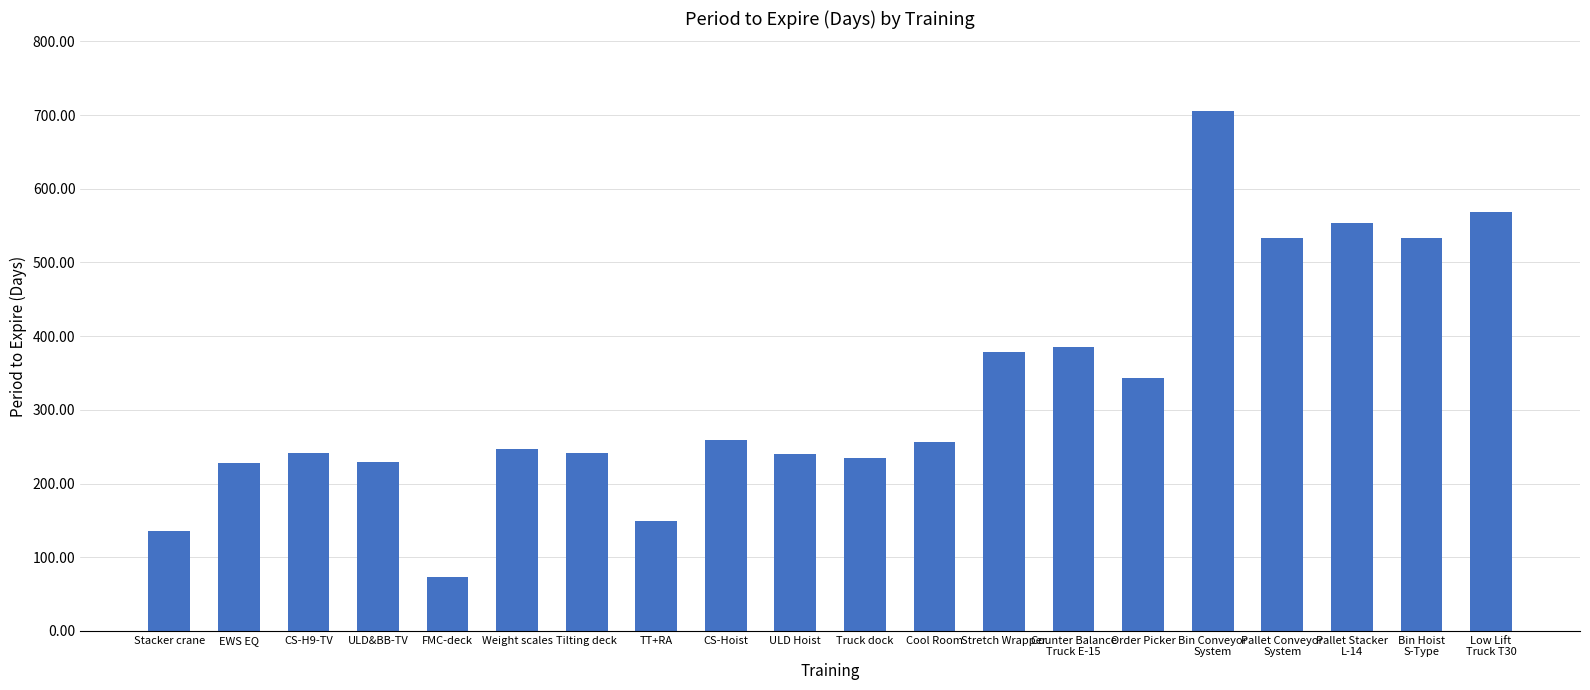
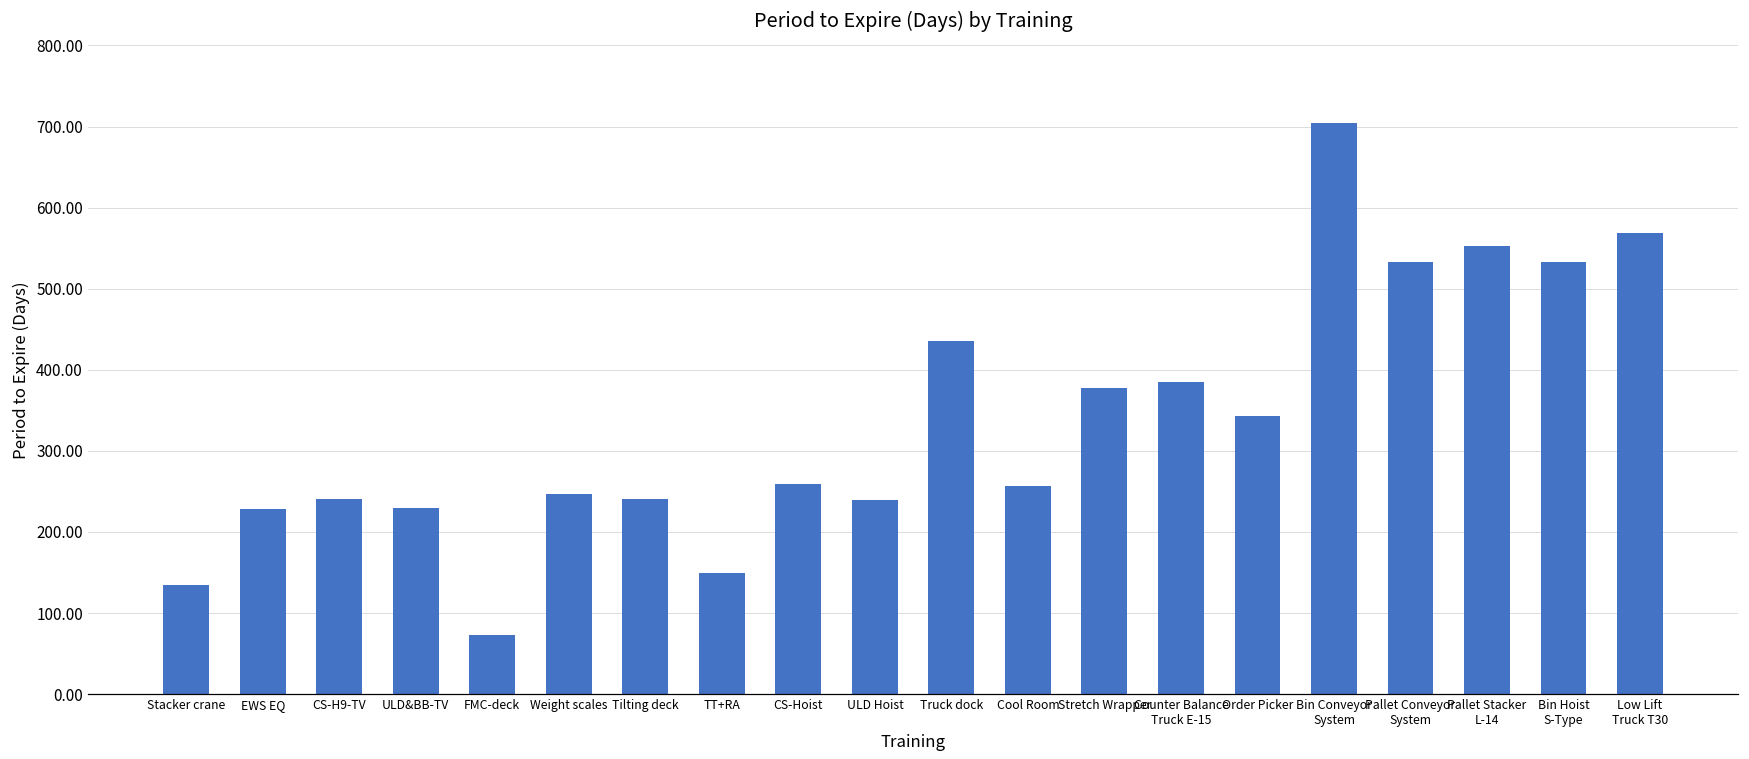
Truck dock: 240 -> 440
